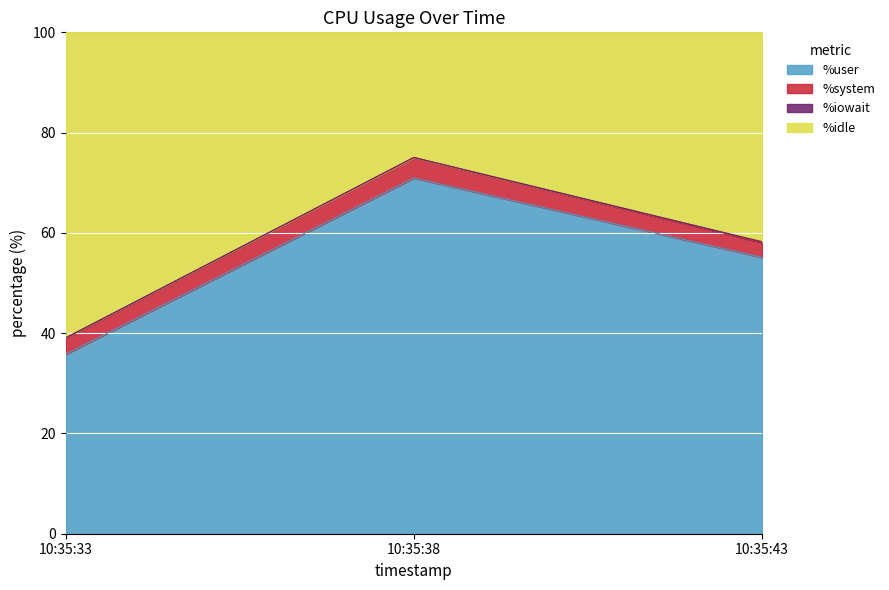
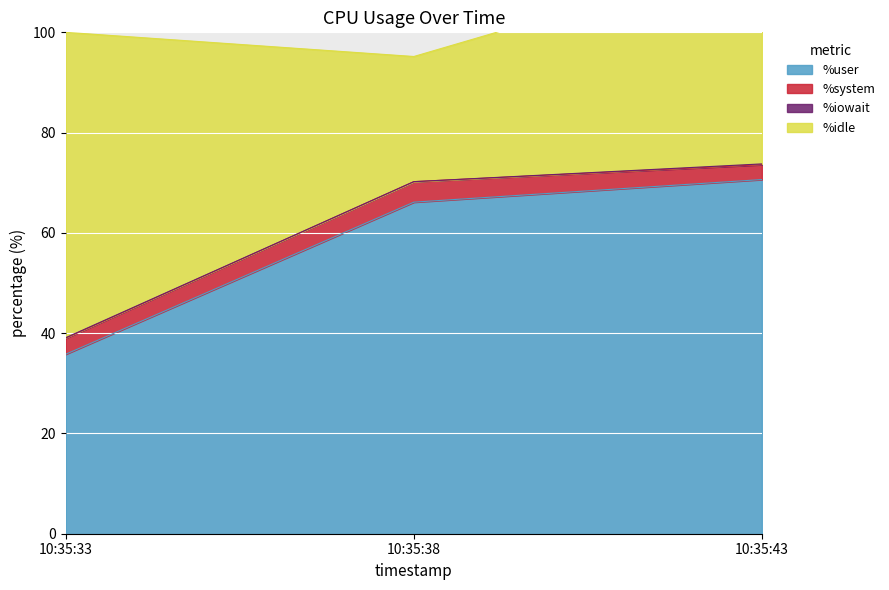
%user, 10:35:38: 71 -> 66
%user, 10:35:43: 55 -> 71
